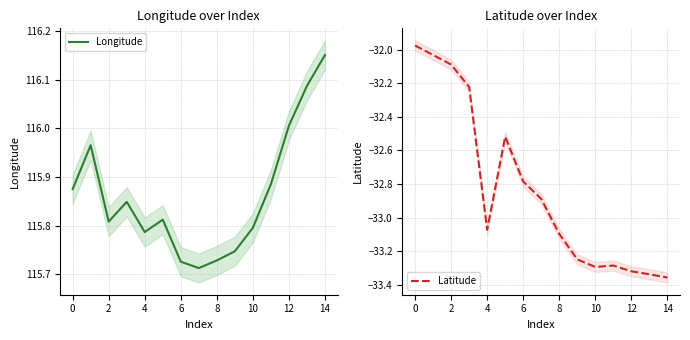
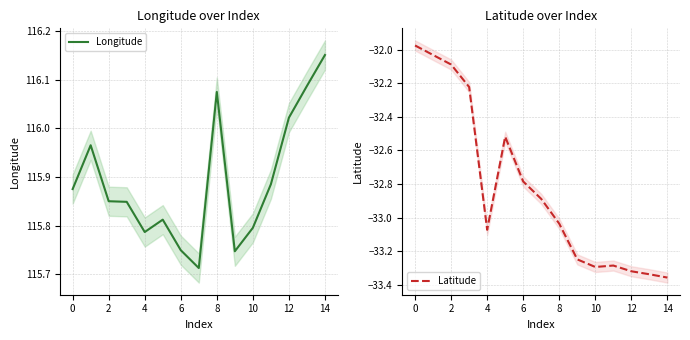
Longitude over Index, Longitude, 2: 115.81 -> 115.85
Longitude over Index, Longitude, 6: 115.73 -> 115.75
Longitude over Index, Longitude, 8: 115.73 -> 116.08
Longitude over Index, Longitude, 12: 116.01 -> 116.02
Latitude over Index, Latitude, 8: -33.10 -> -33.04
